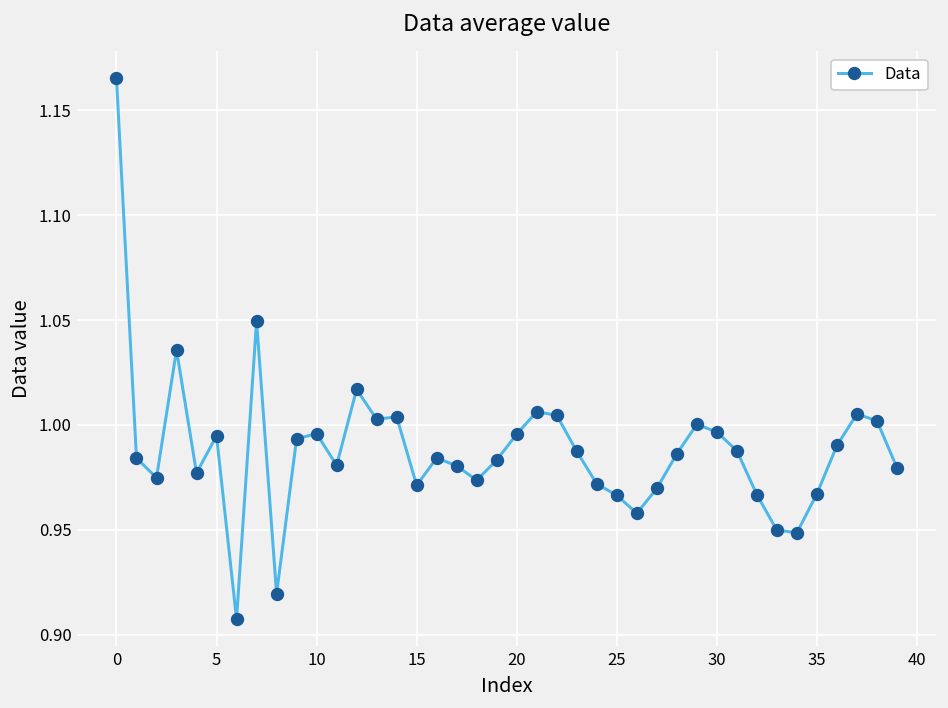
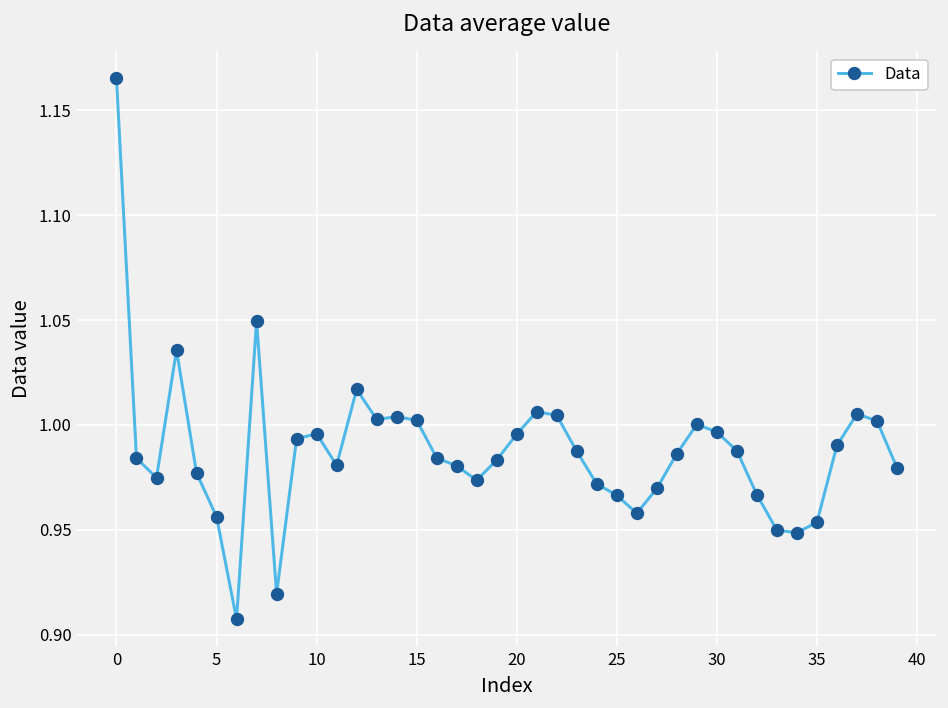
5: 0.995 -> 0.956
15: 0.971 -> 1.002
35: 0.967 -> 0.954
